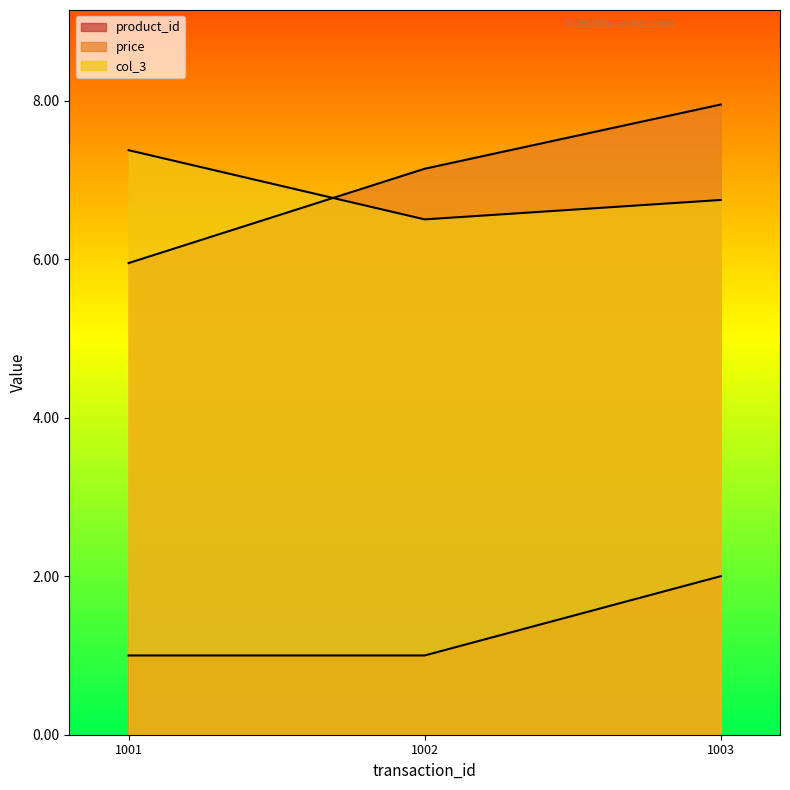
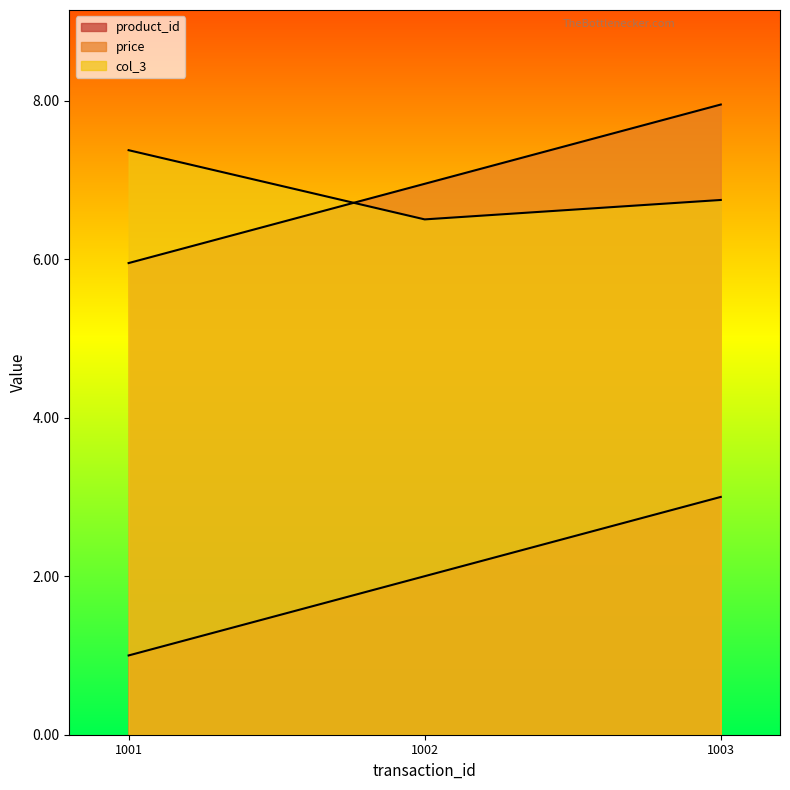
product_id, 1002: 1 -> 2
price, 1002: 7.1 -> 7.0
product_id, 1003: 2 -> 3
